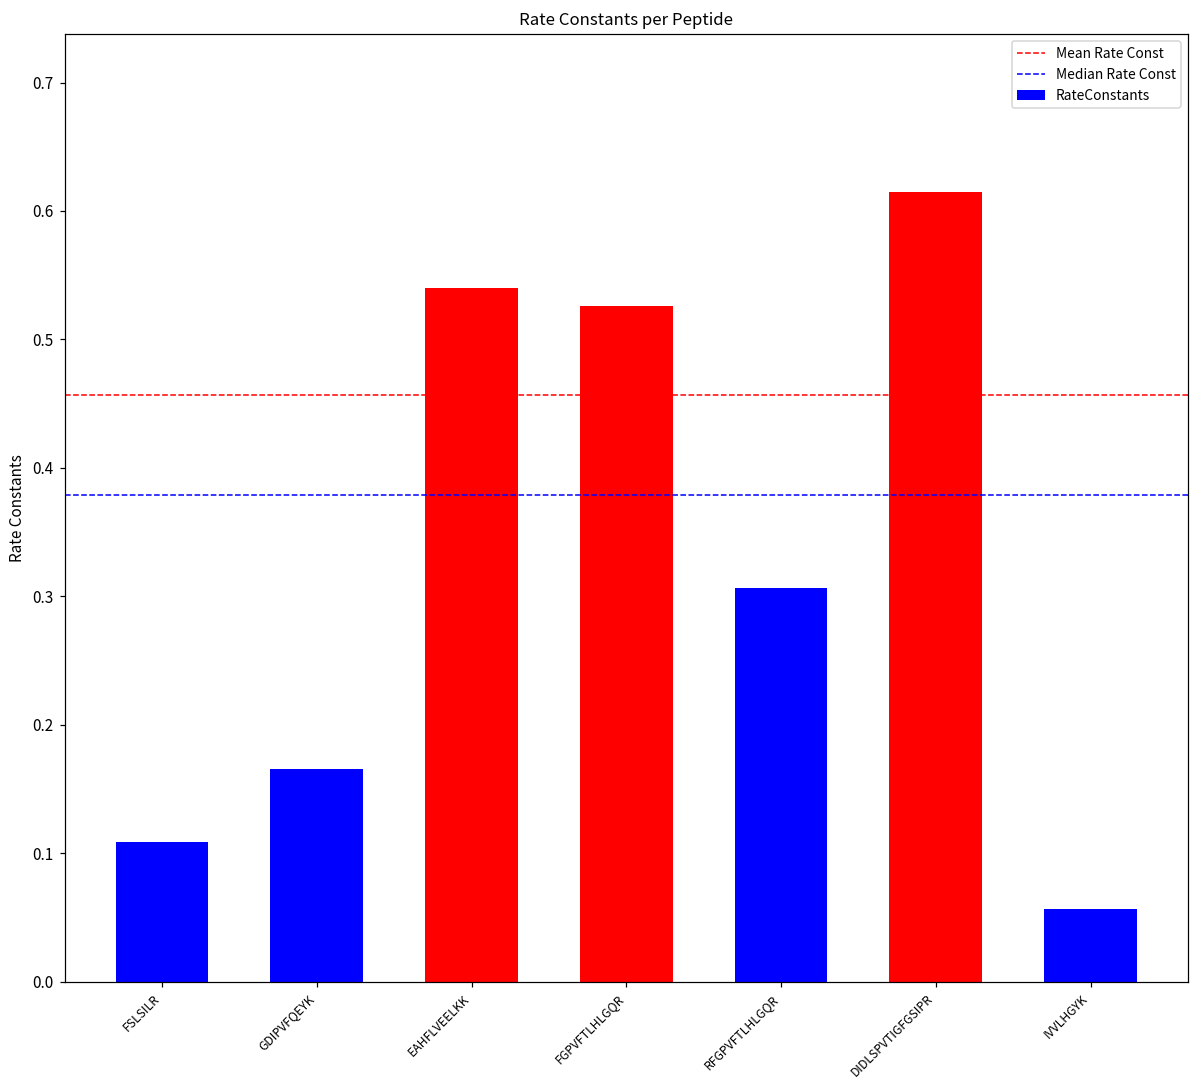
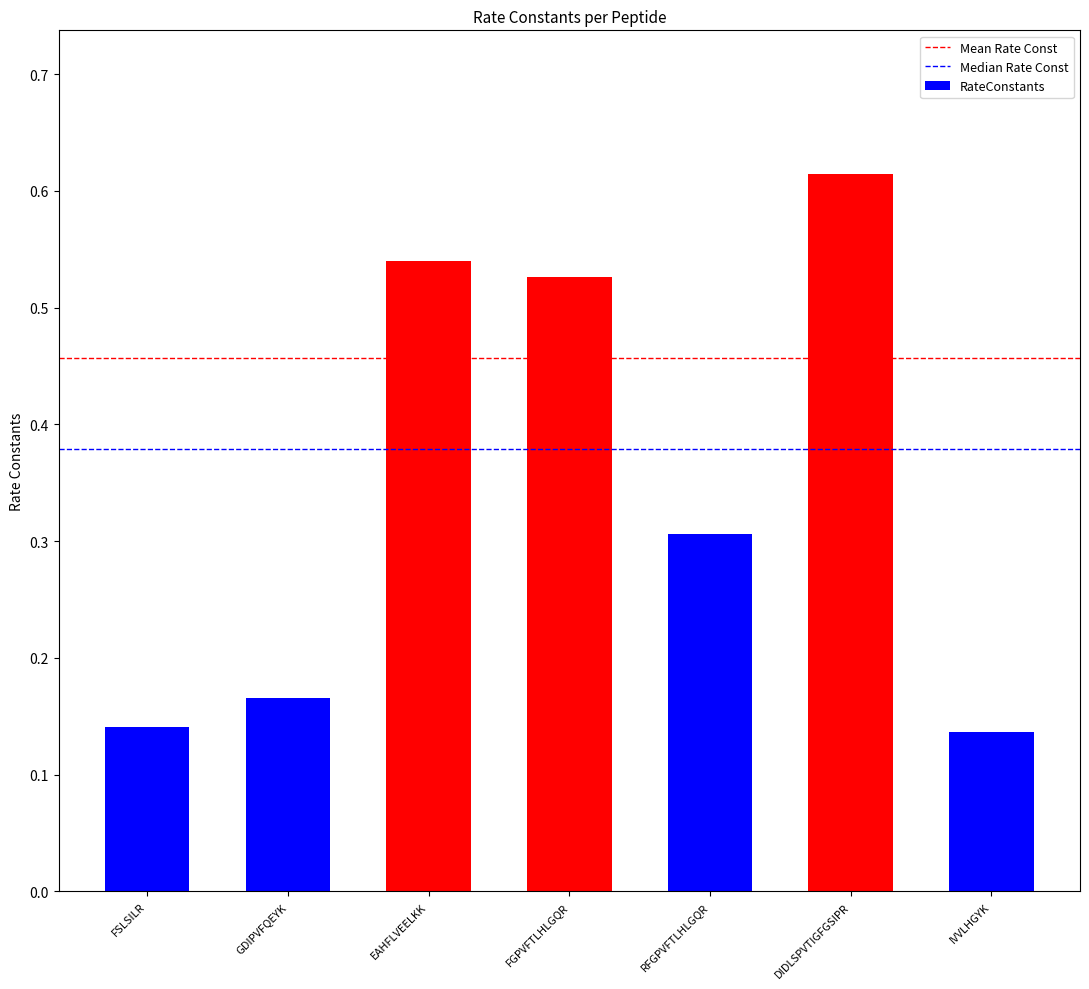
FSLSILR: 0.109 -> 0.141
IVVLHGYK: 0.057 -> 0.136
